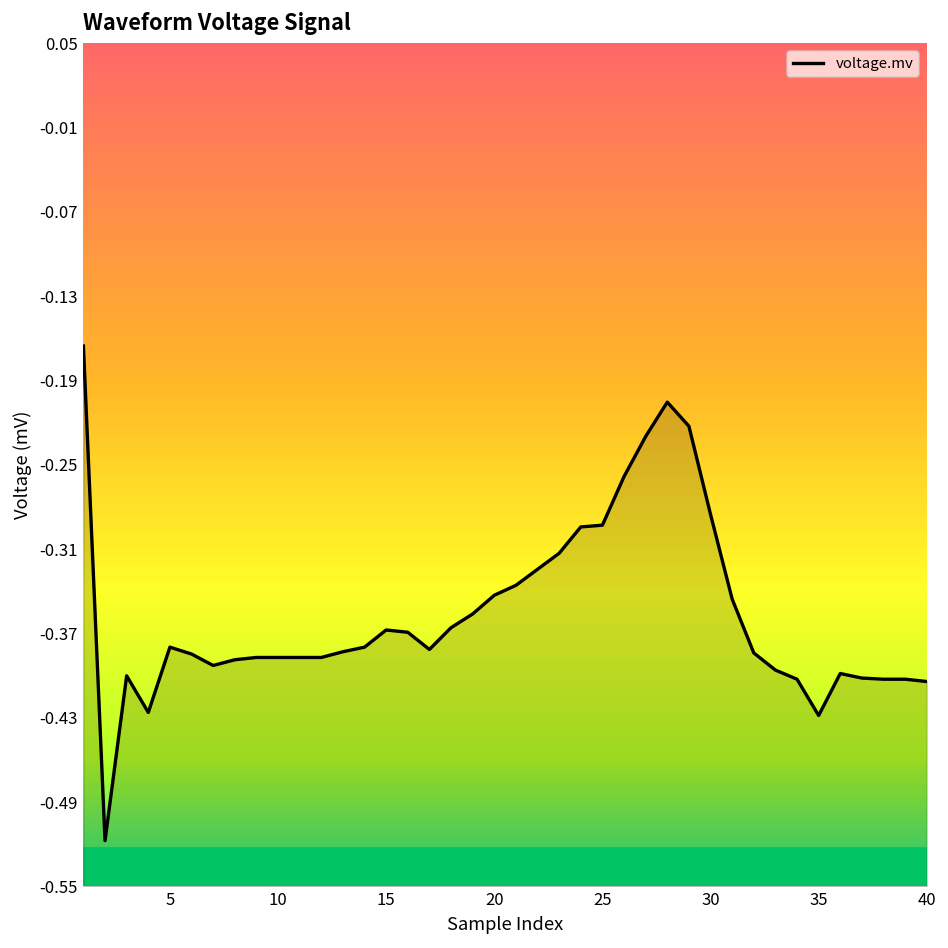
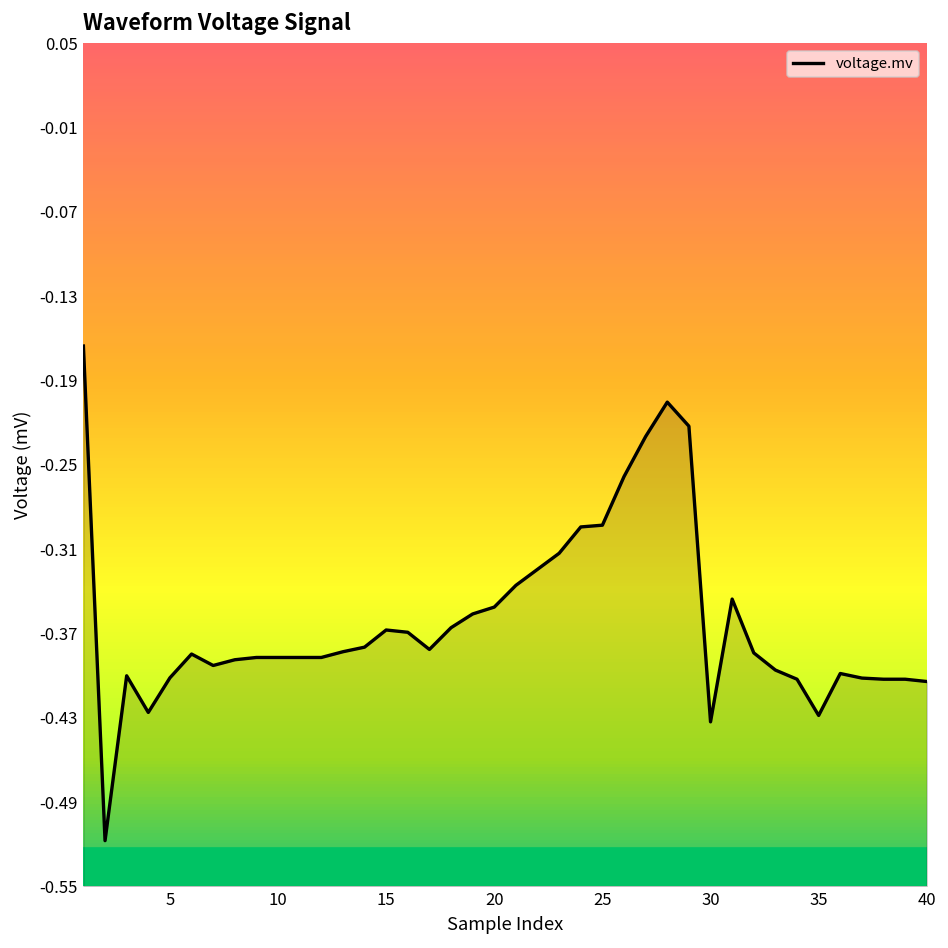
5: -0.380 -> -0.402
20: -0.343 -> -0.351
30: -0.285 -> -0.433
